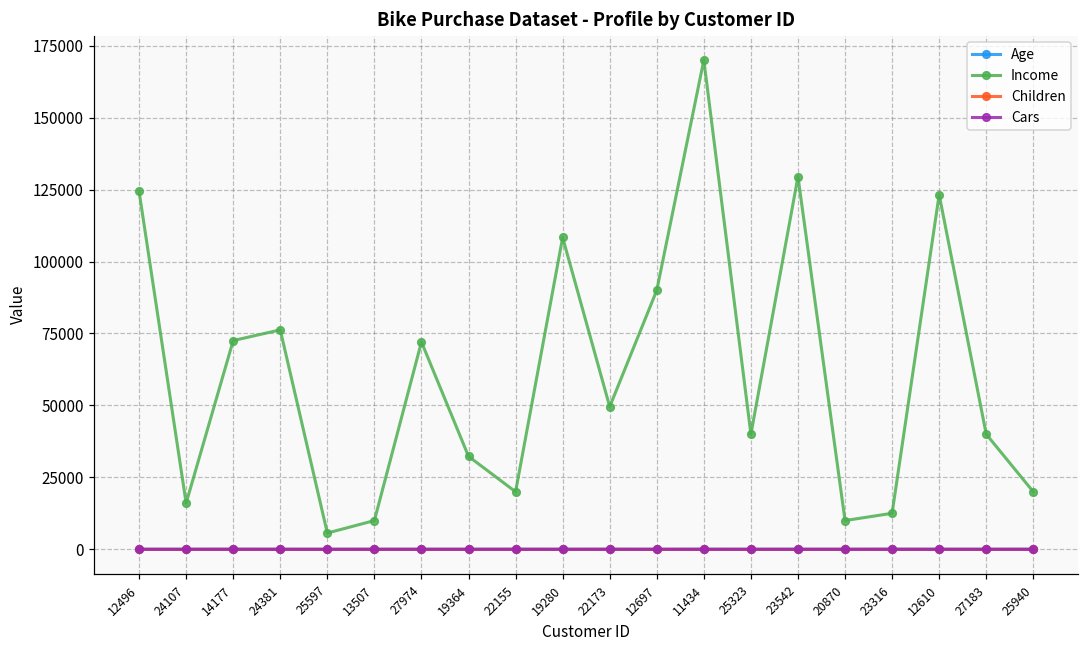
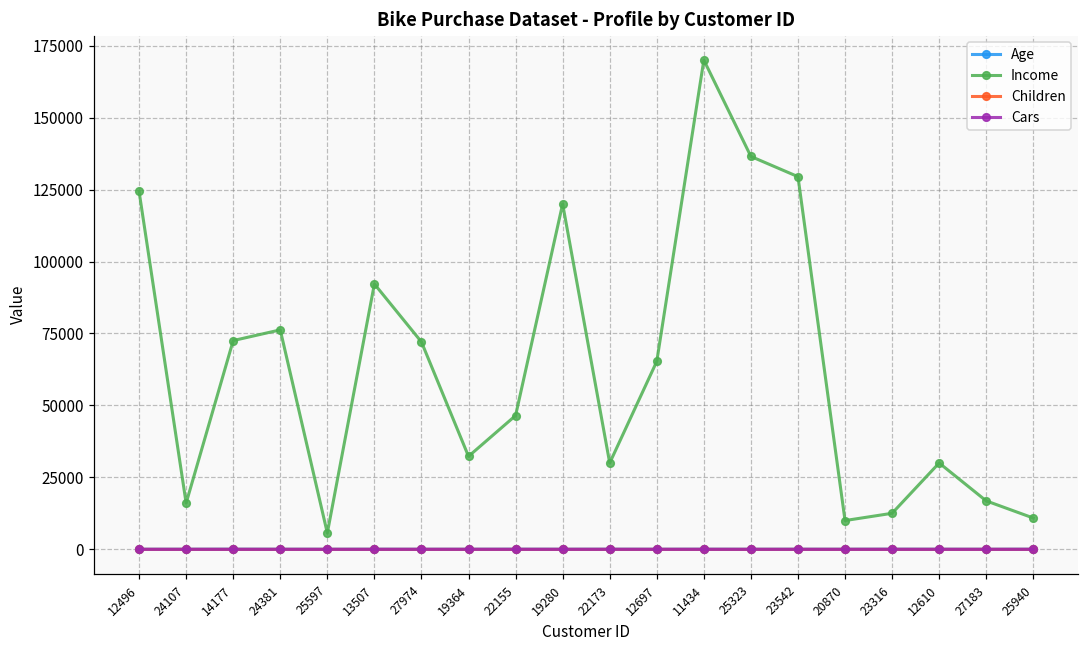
Income, 13507: 10000 -> 92000
Income, 22155: 20000 -> 46000
Income, 19280: 108000 -> 120000
Income, 22173: 50000 -> 30000
Income, 12697: 90000 -> 65000
Income, 25323: 40000 -> 137000
Income, 12610: 123000 -> 30000
Income, 27183: 40000 -> 17000
Income, 25940: 20000 -> 11000
